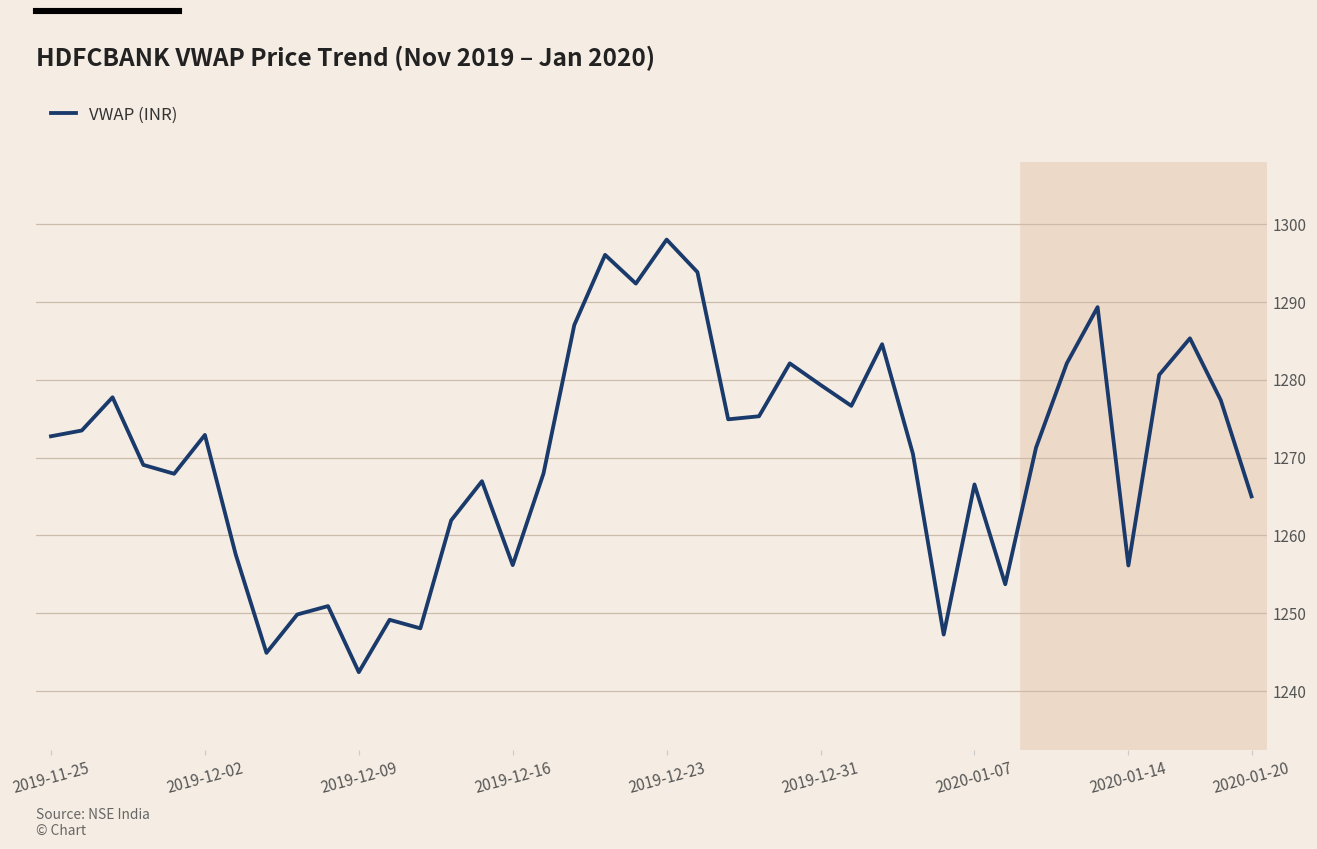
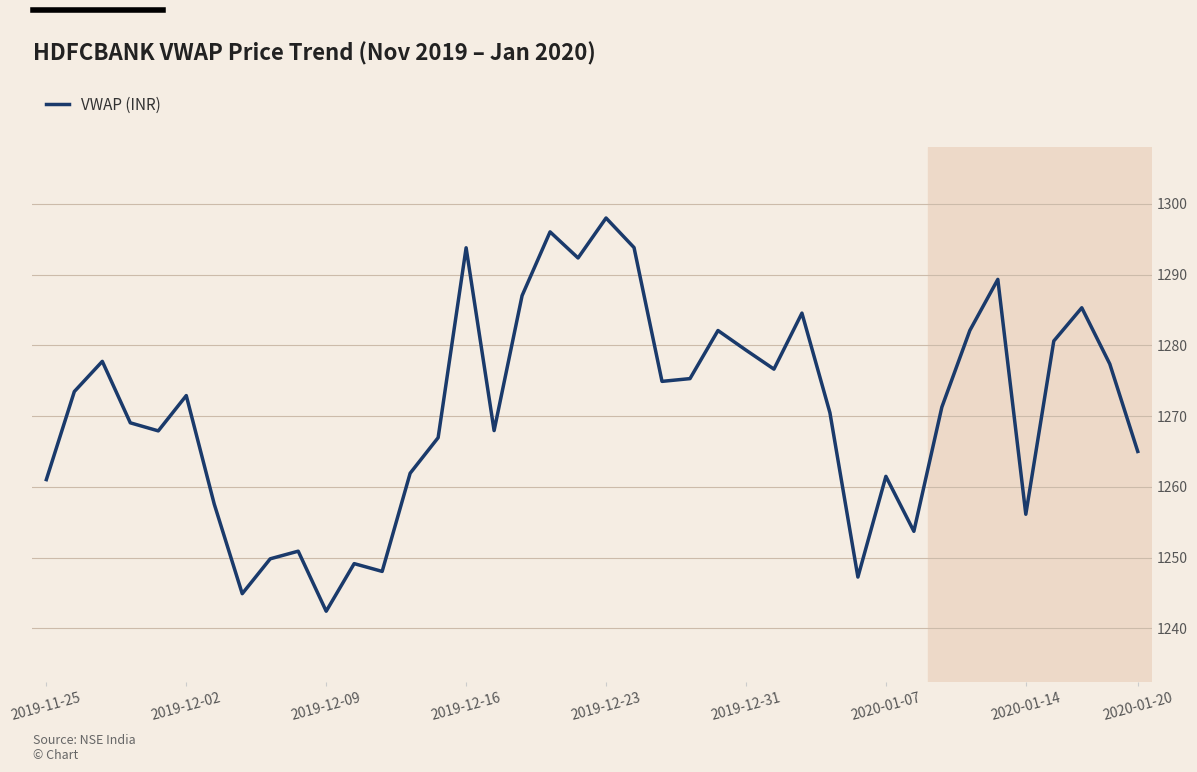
2019-11-25: 1273 -> 1261
2019-12-16: 1256 -> 1294
2020-01-07: 1267 -> 1261
